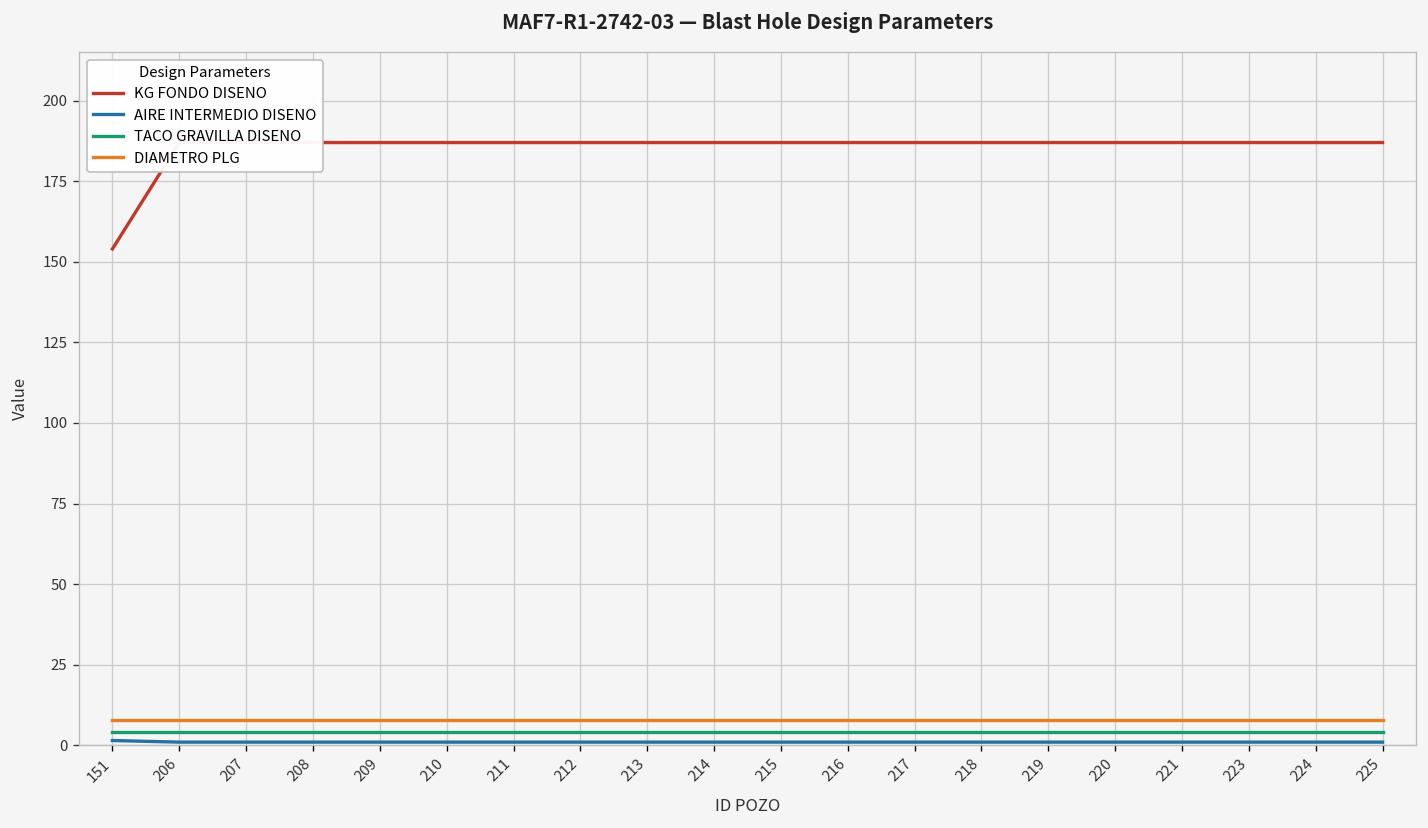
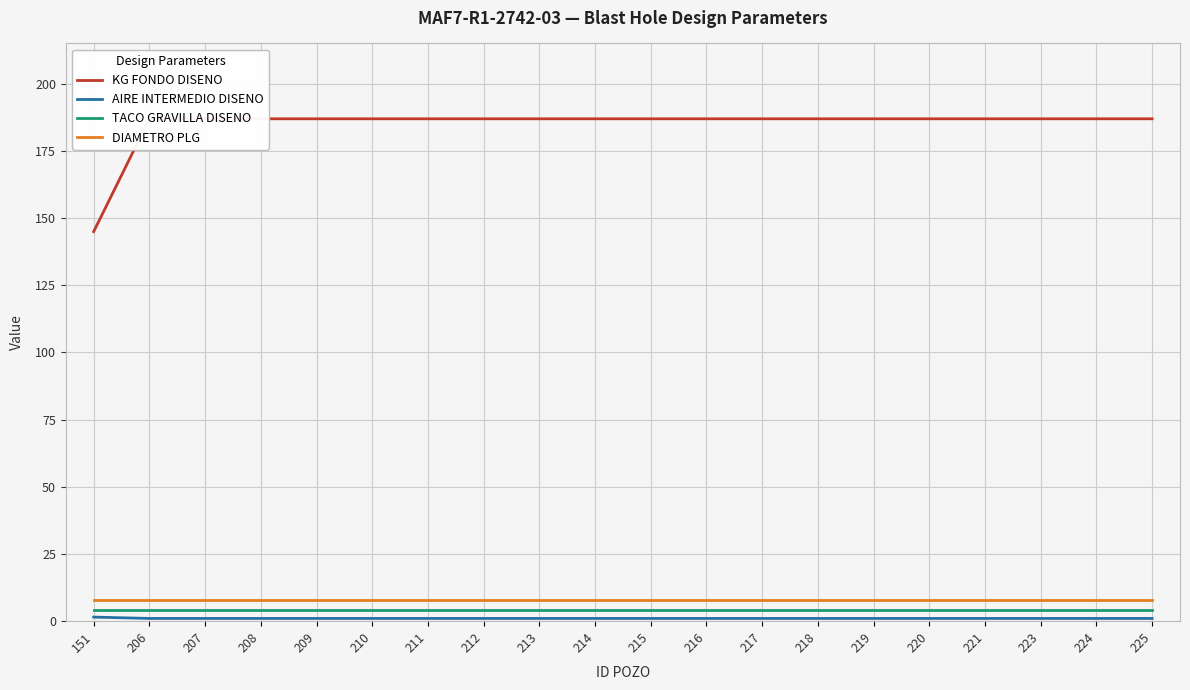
KG FONDO DISENO, 151: 154 -> 145
